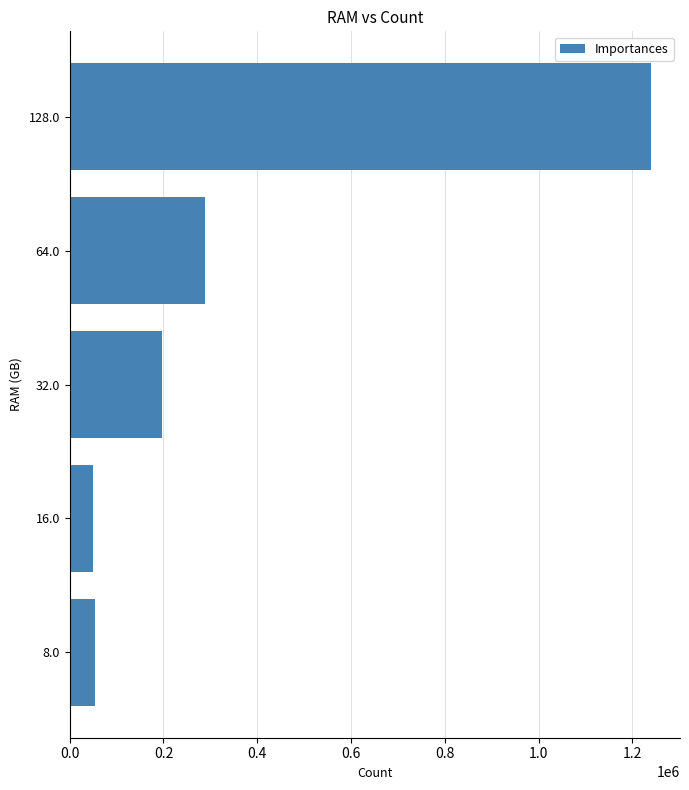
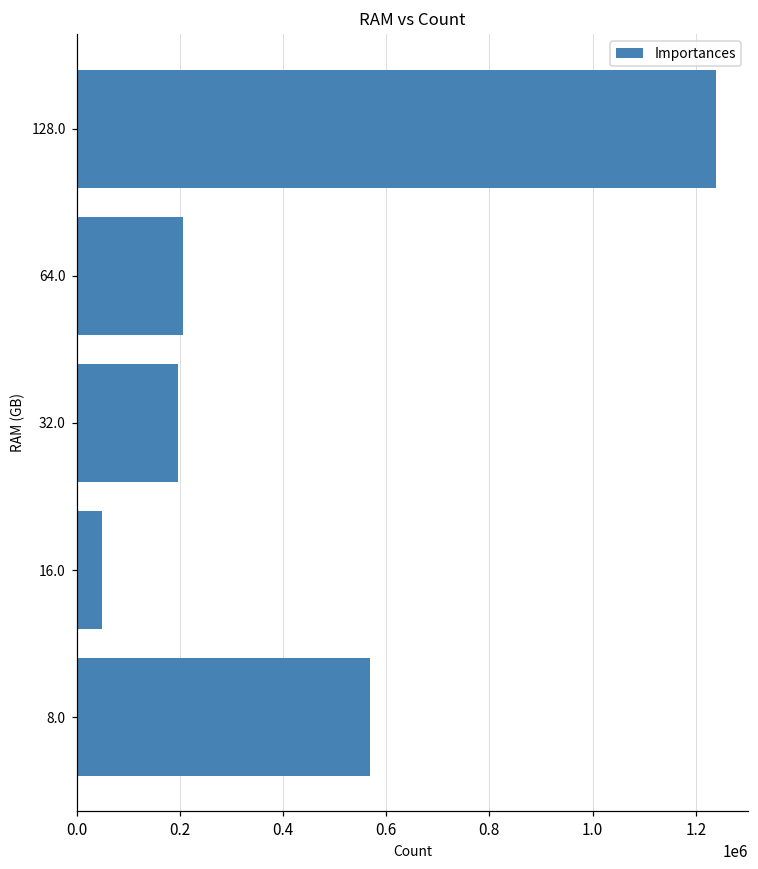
64.0: 290000 -> 210000
8.0: 60000 -> 570000
